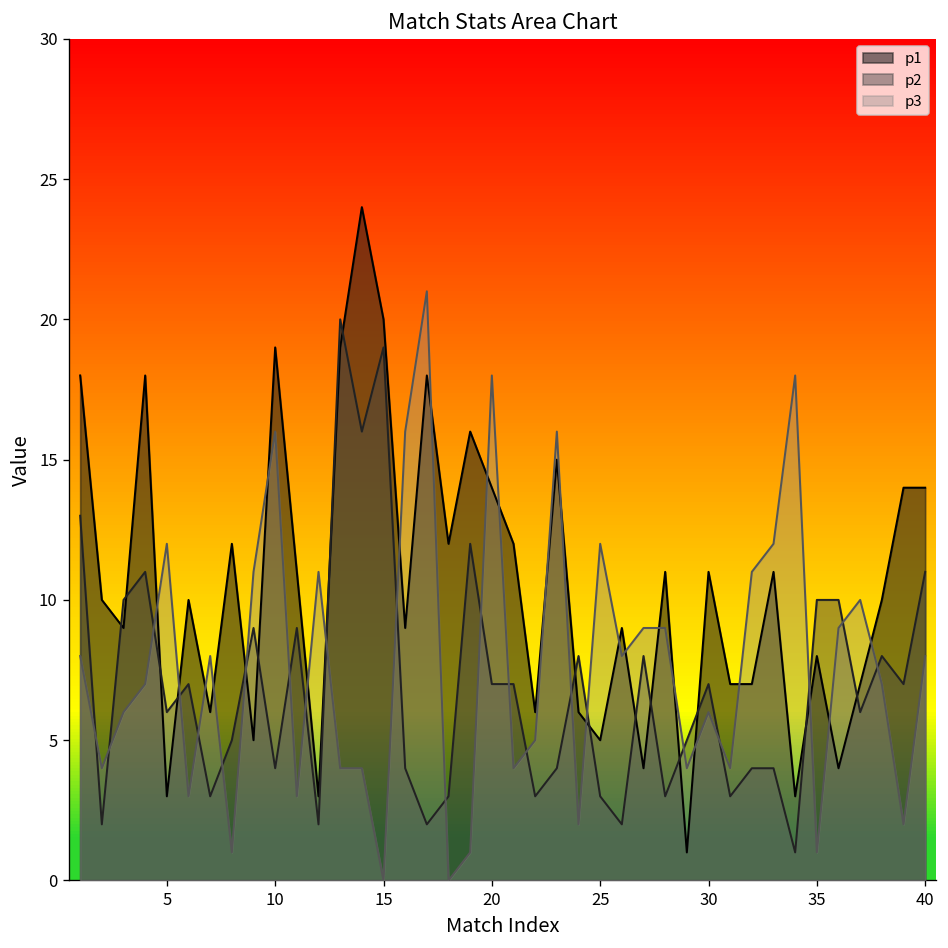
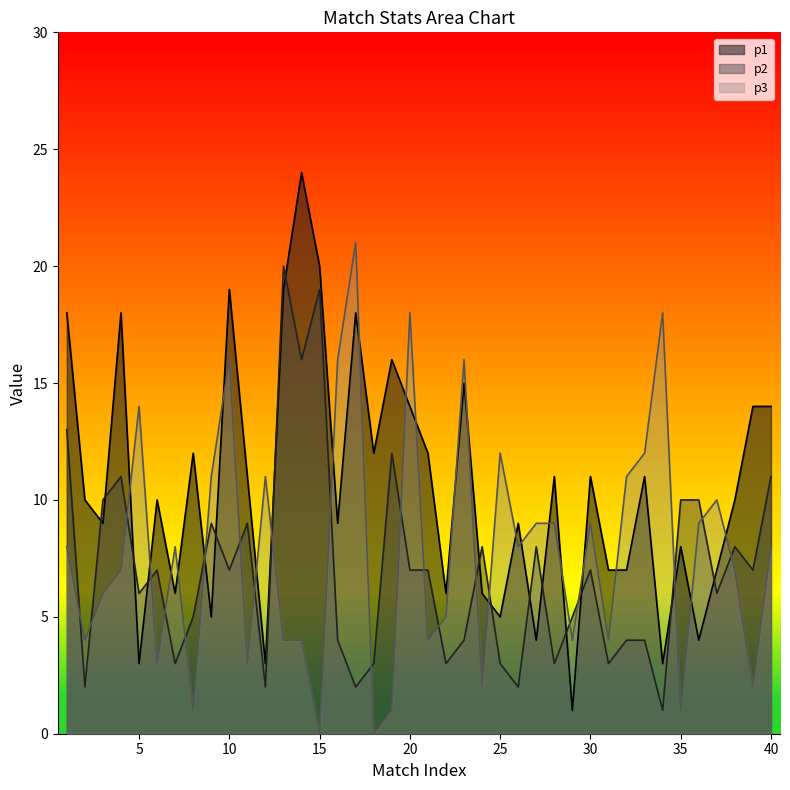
p3, 5: 12 -> 14
p2, 10: 4 -> 7
p3, 30: 6 -> 9
